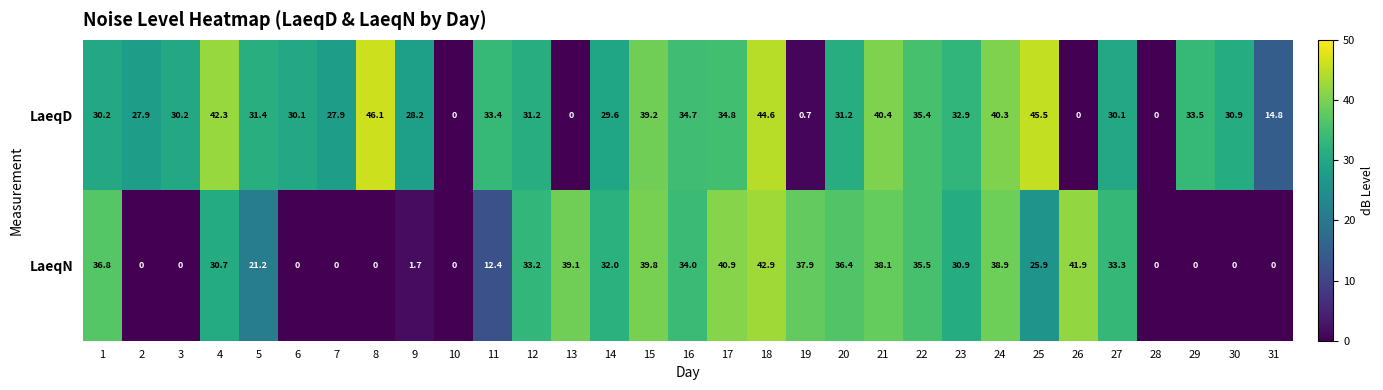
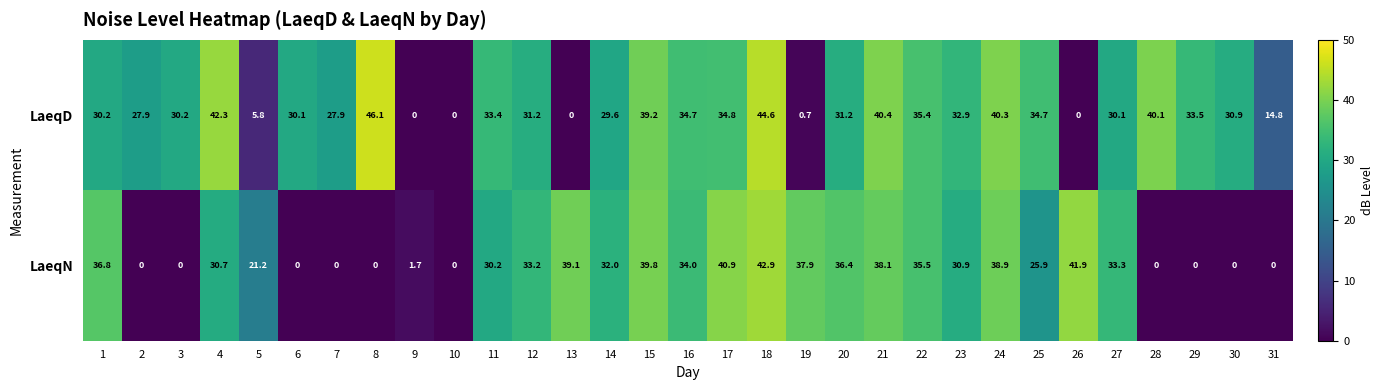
LaeqD, 5: 31.4 -> 5.8
LaeqD, 9: 28.2 -> 0
LaeqD, 25: 45.5 -> 34.7
LaeqD, 28: 0 -> 40.1
LaeqN, 11: 12.4 -> 30.2
